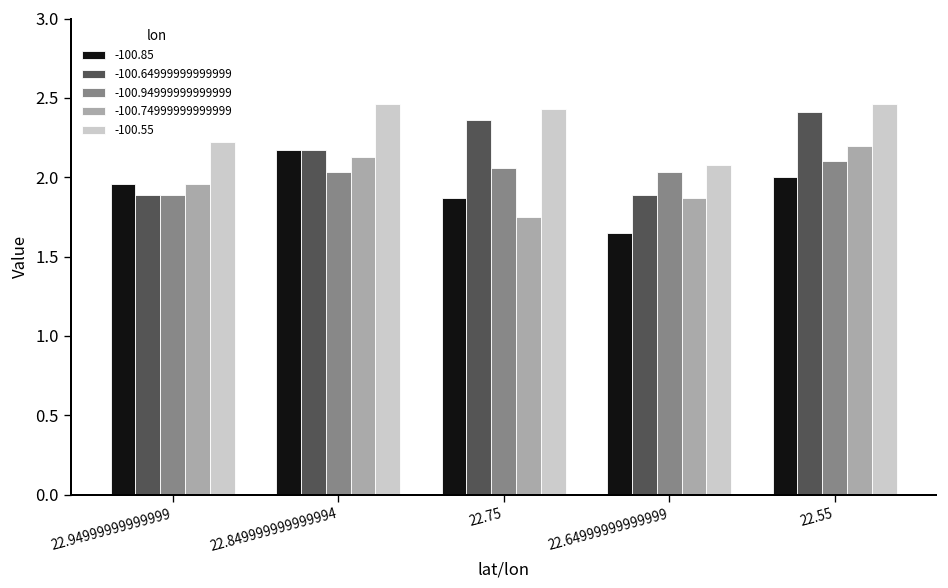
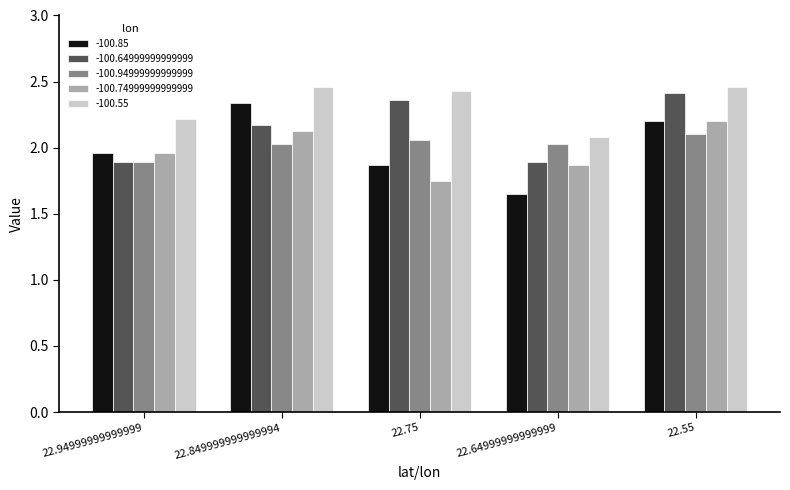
-100.85, 22.849999999999994: 2.17 -> 2.34
-100.85, 22.55: 2.0 -> 2.2
